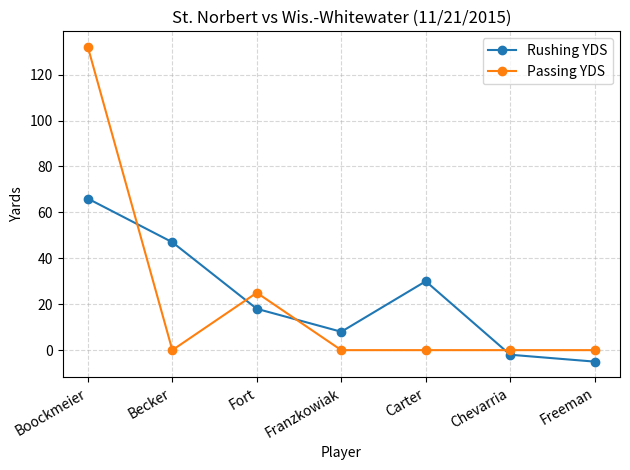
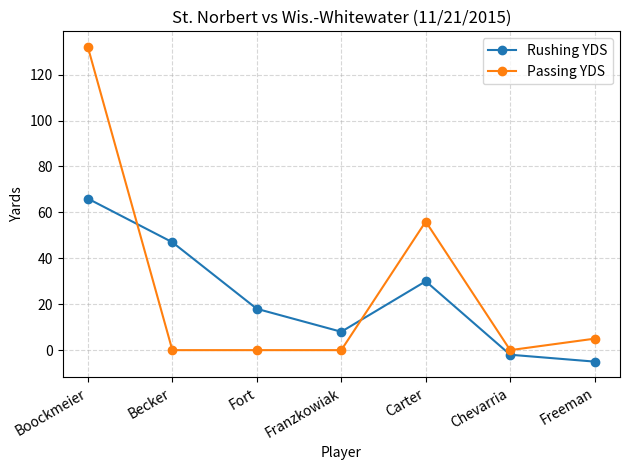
Passing YDS, Fort: 25 -> 0
Passing YDS, Carter: 0 -> 56
Passing YDS, Freeman: 0 -> 5
